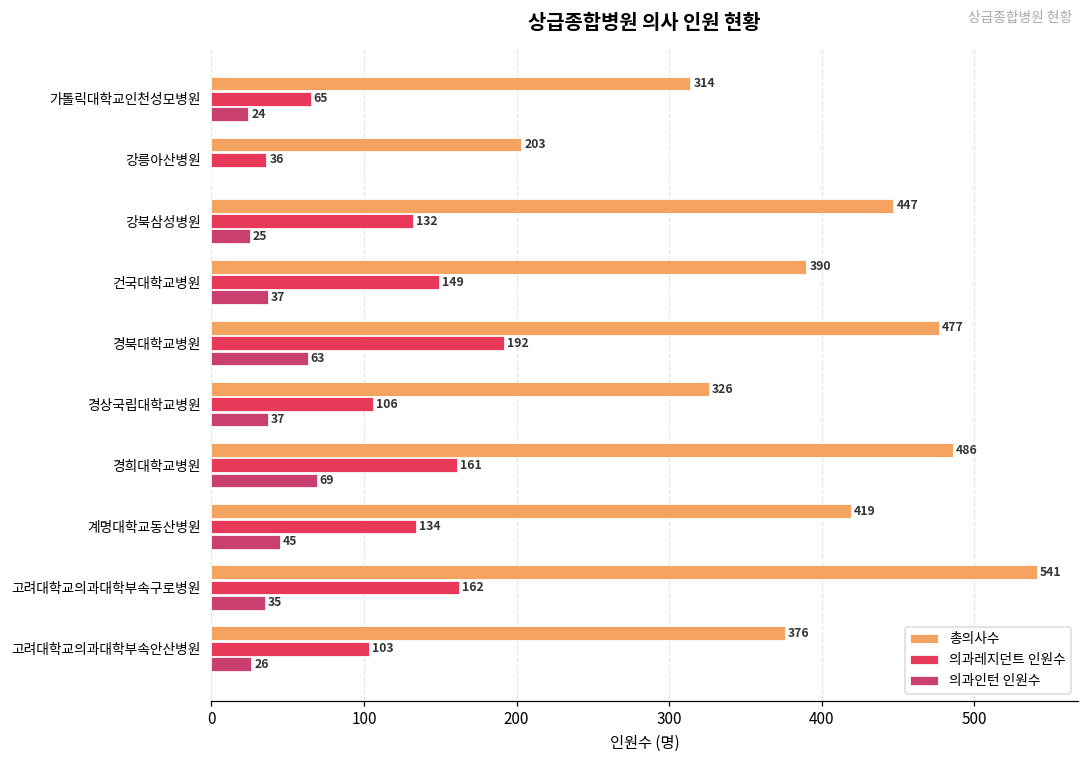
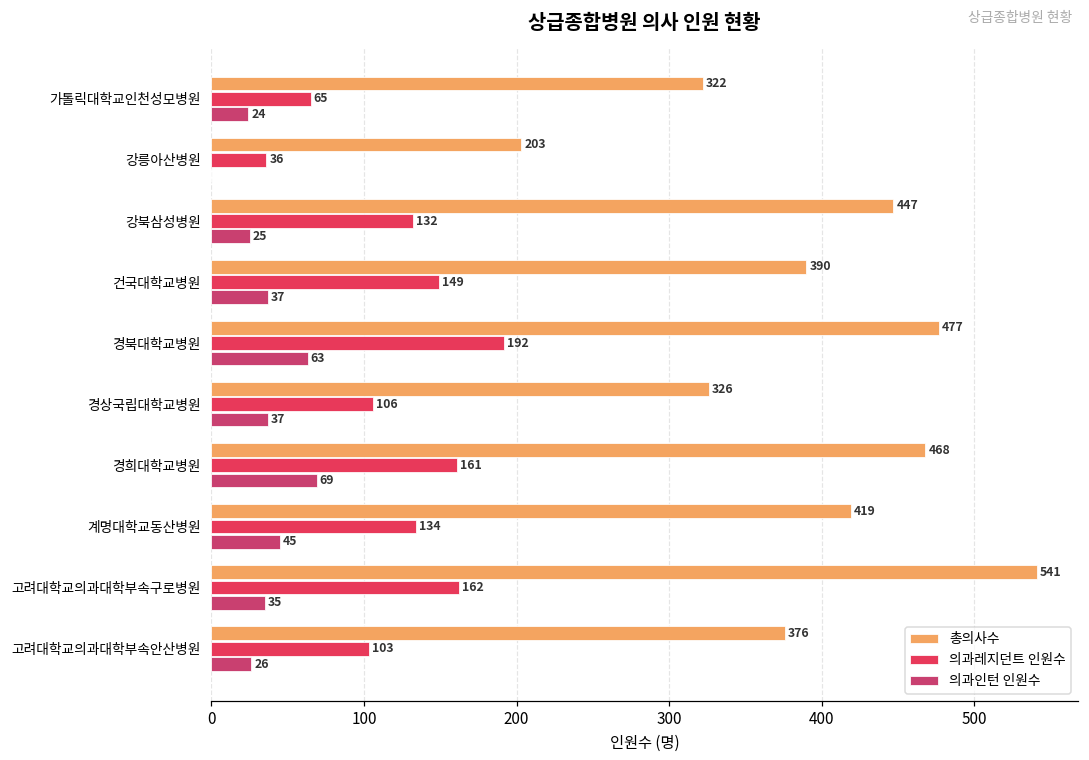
총의사수, 가톨릭대학교인천성모병원: 314 -> 322
총의사수, 경희대학교병원: 486 -> 468
